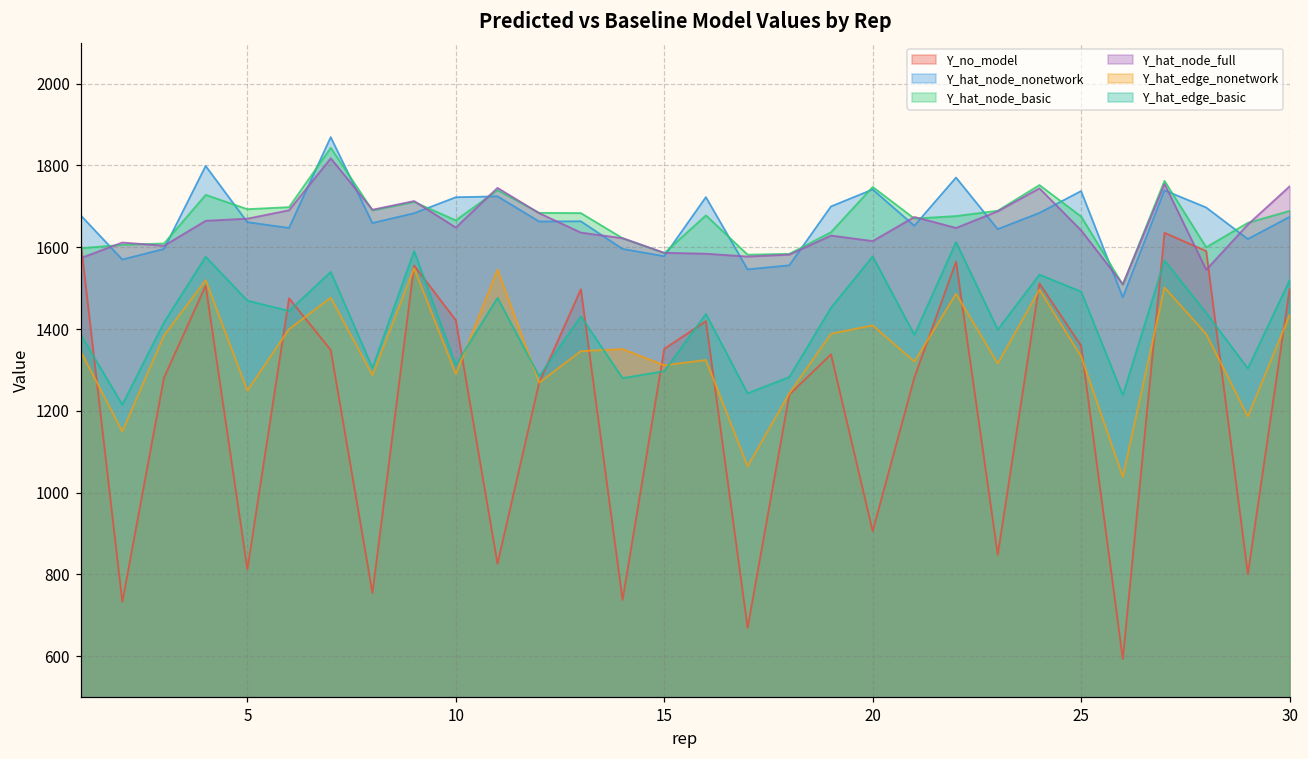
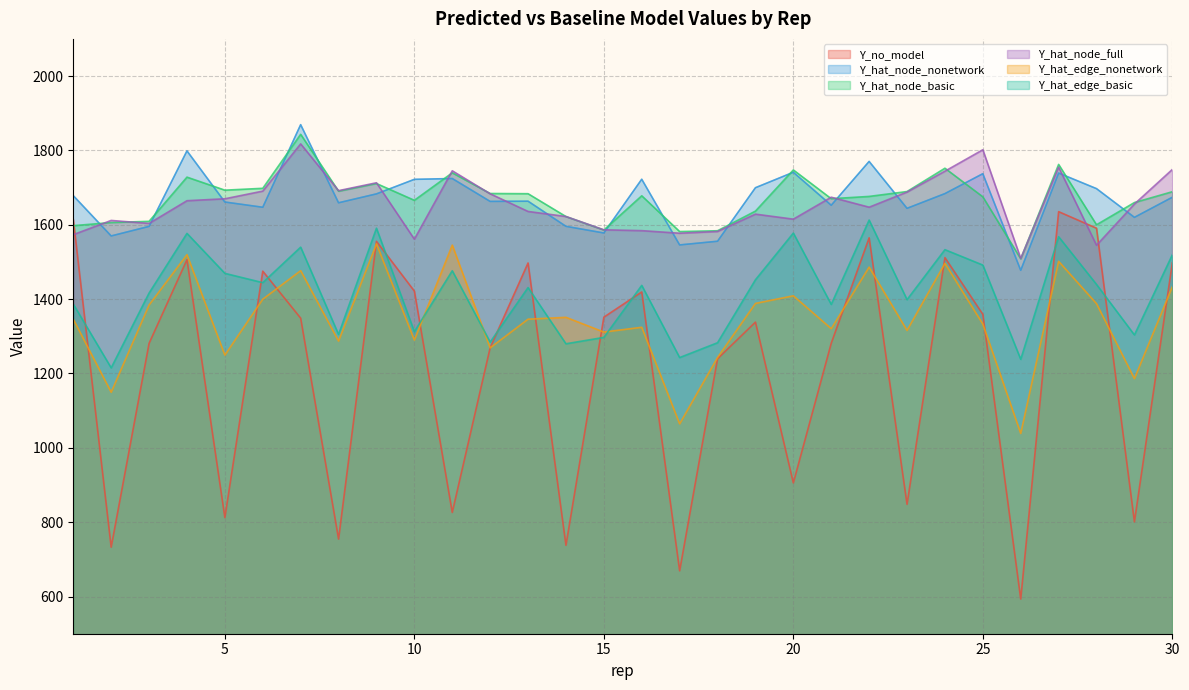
Y_hat_node_full, 10: 1650 -> 1560
Y_hat_node_full, 25: 1640 -> 1800
